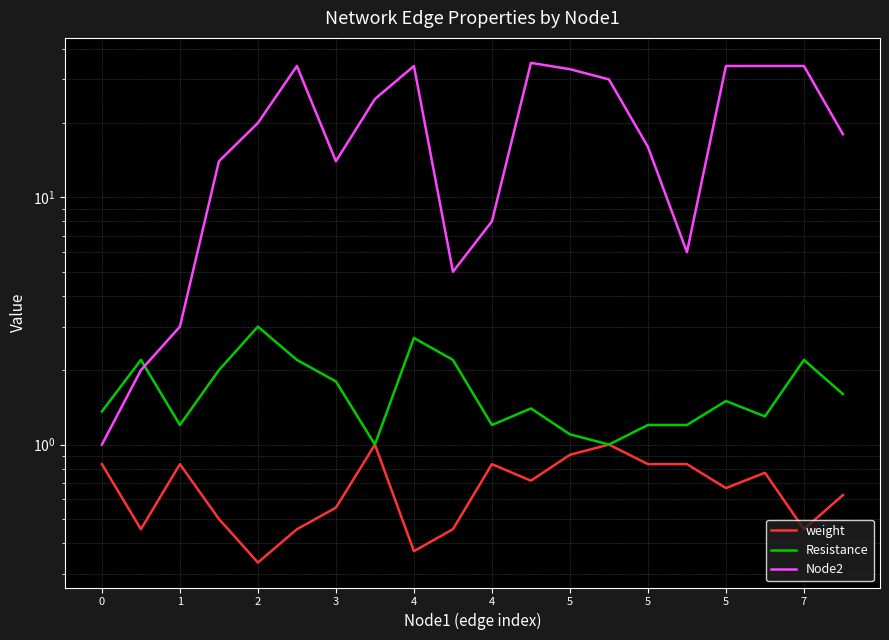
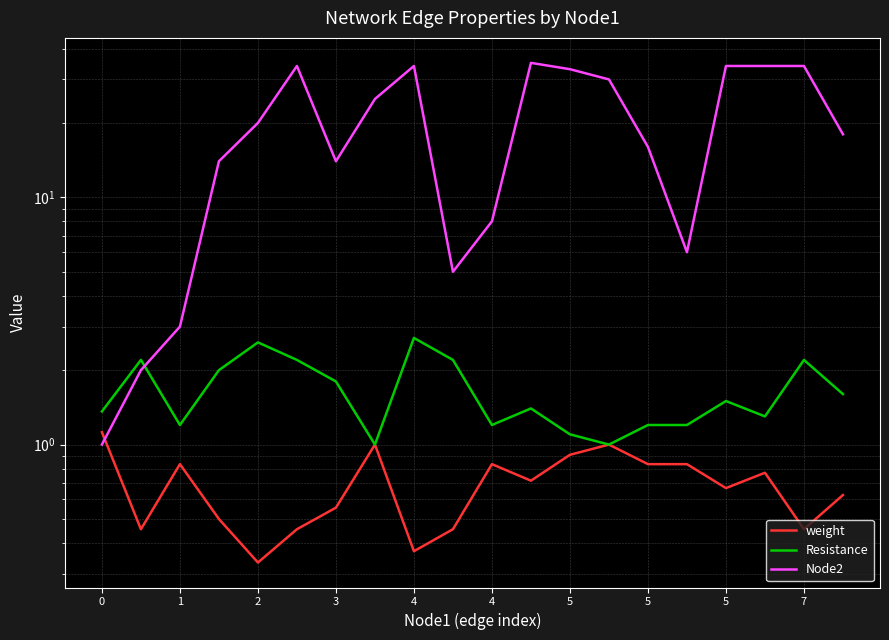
weight, 0: 0.83 -> 1.1
Resistance, 2: 3.0 -> 2.6
